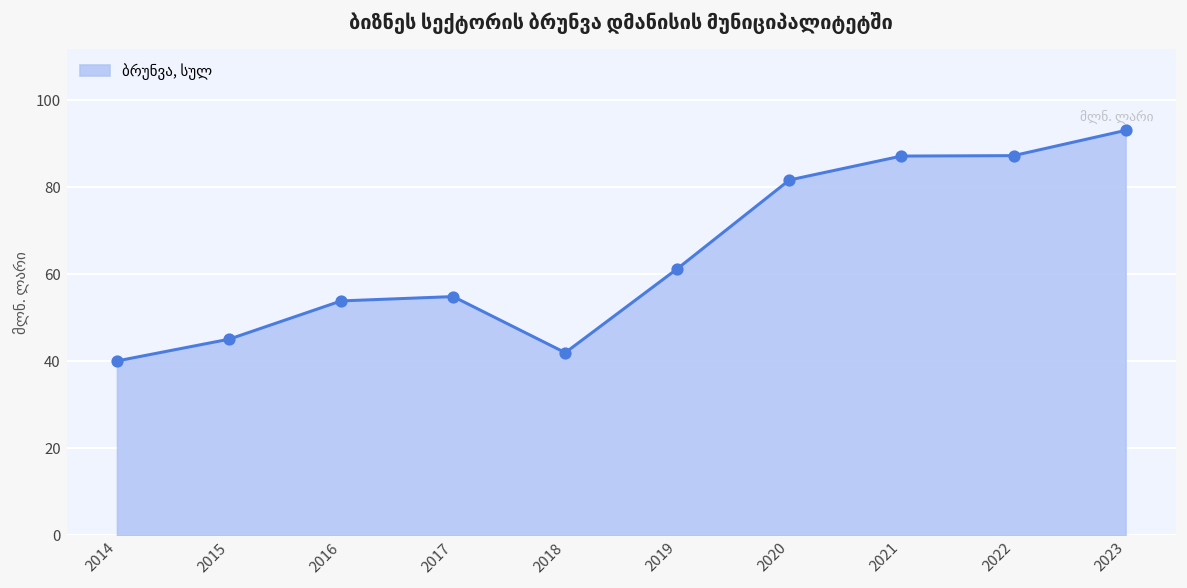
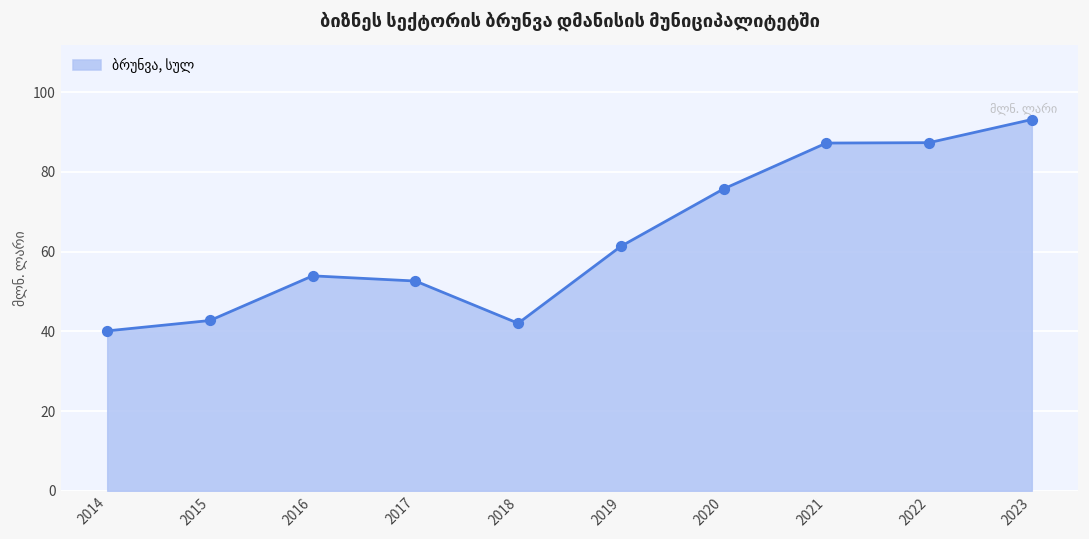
2015: 45 -> 43
2017: 55 -> 53
2020: 82 -> 76
